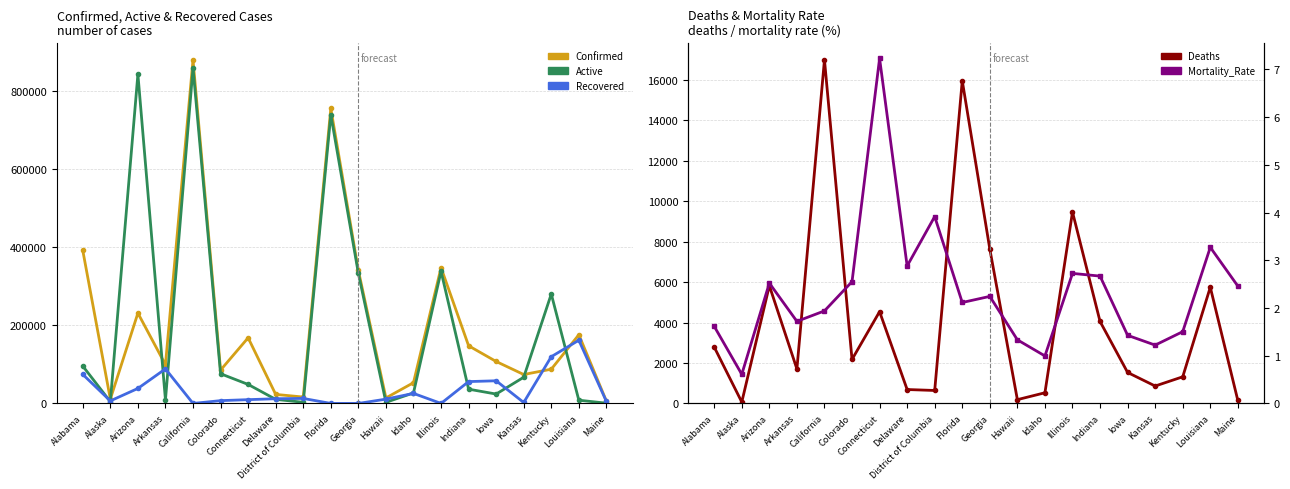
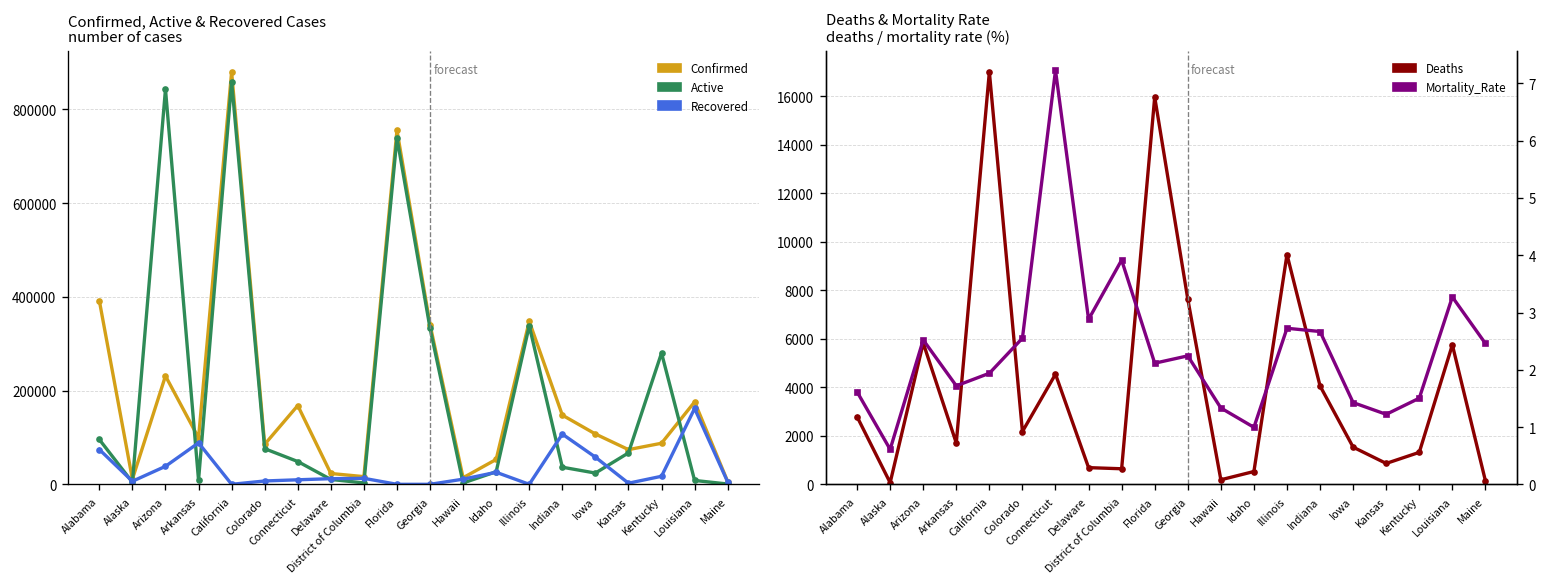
Confirmed, Active & Recovered Cases number of cases, Recovered, Indiana: 60000 -> 110000
Confirmed, Active & Recovered Cases number of cases, Recovered, Kentucky: 120000 -> 20000
